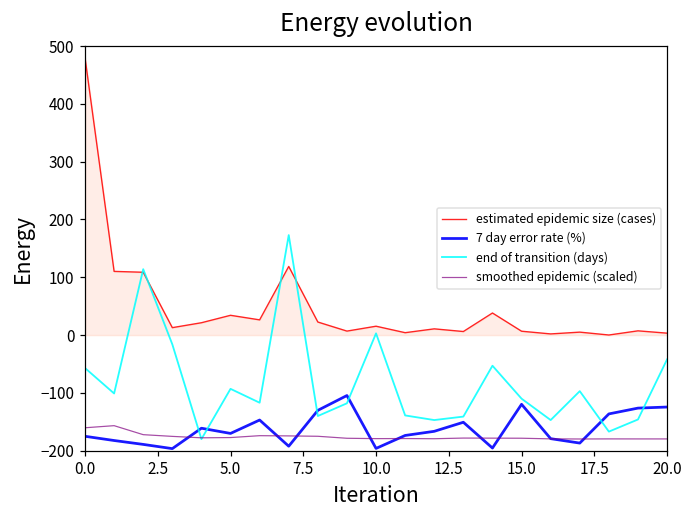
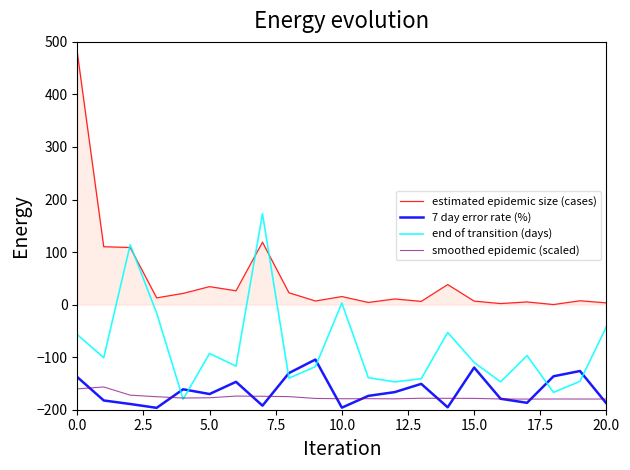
7 day error rate (%), 0.0: -180 -> -140
7 day error rate (%), 20.0: -120 -> -190
